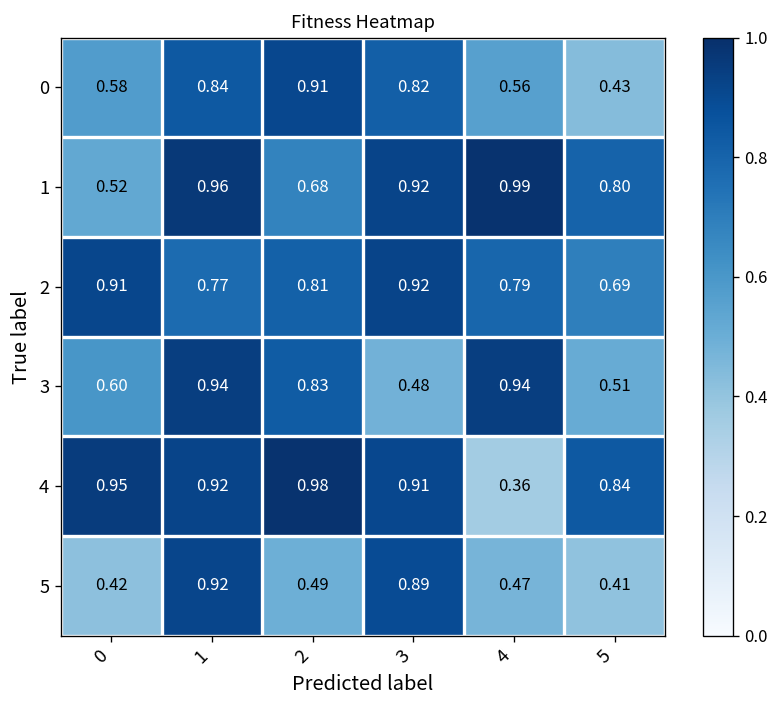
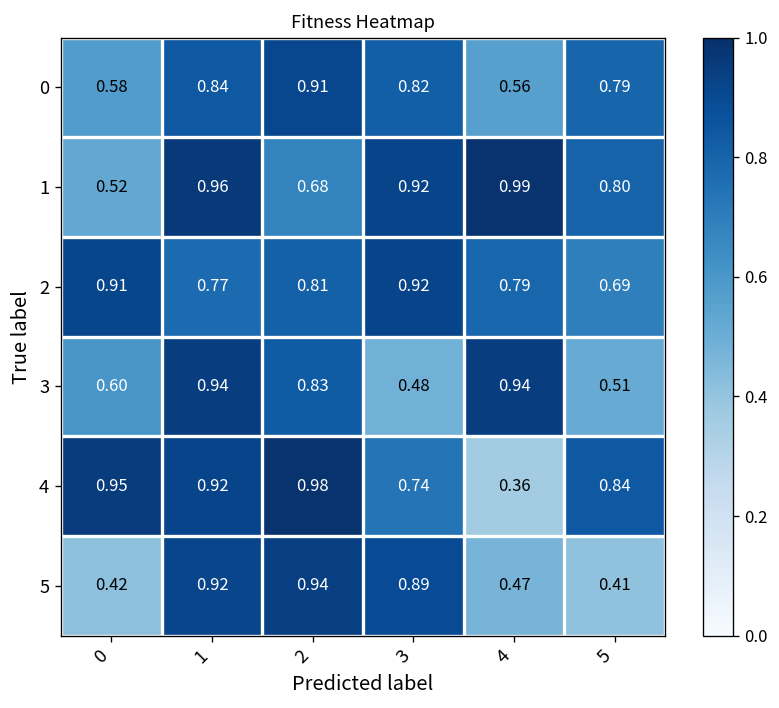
0, 5: 0.43 -> 0.79
4, 3: 0.91 -> 0.74
5, 2: 0.49 -> 0.94
